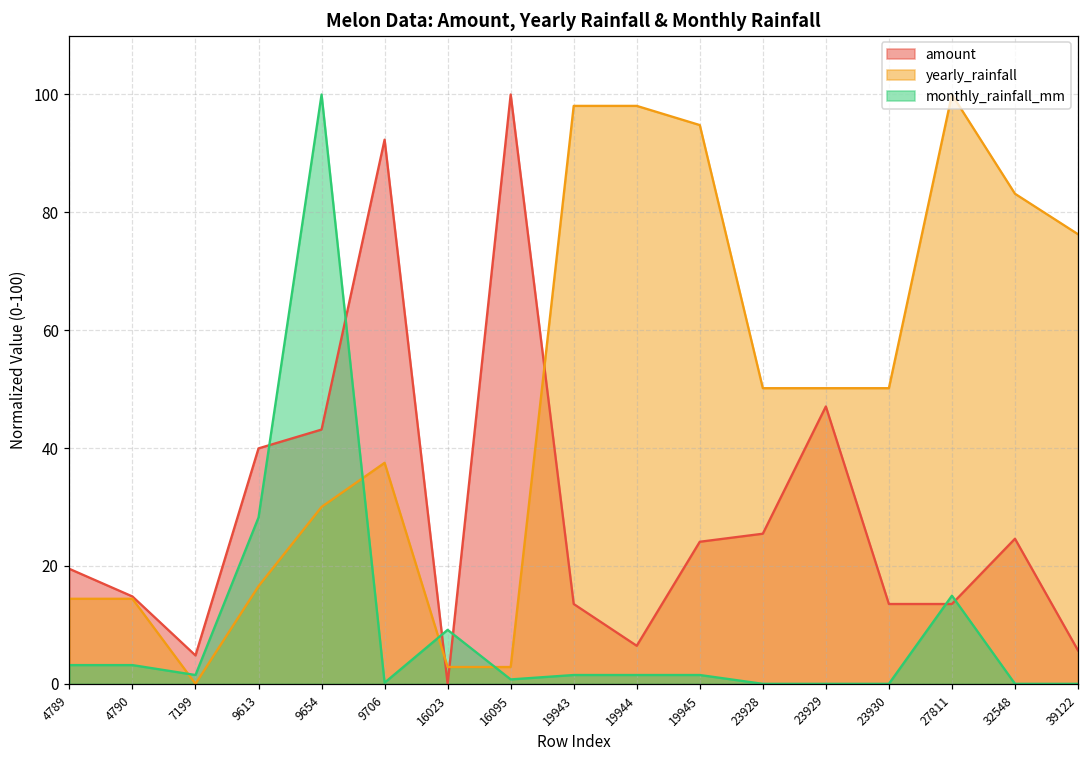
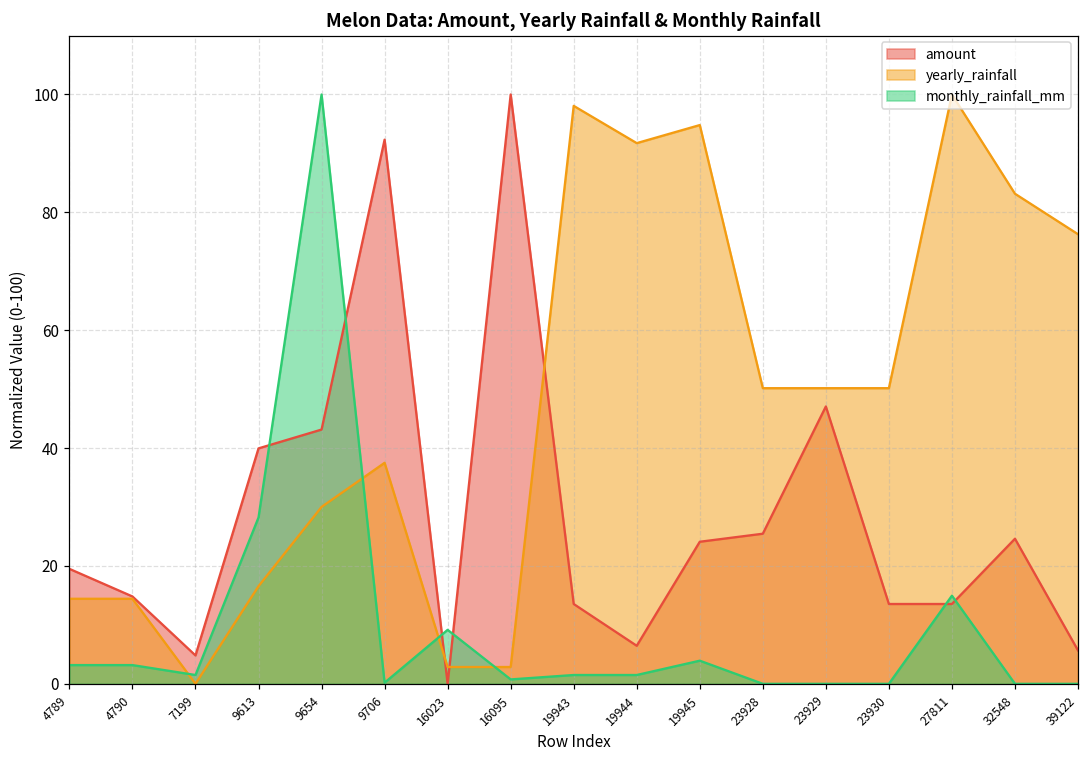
yearly_rainfall, 19944: 98 -> 92
monthly_rainfall_mm, 19945: 1 -> 4
